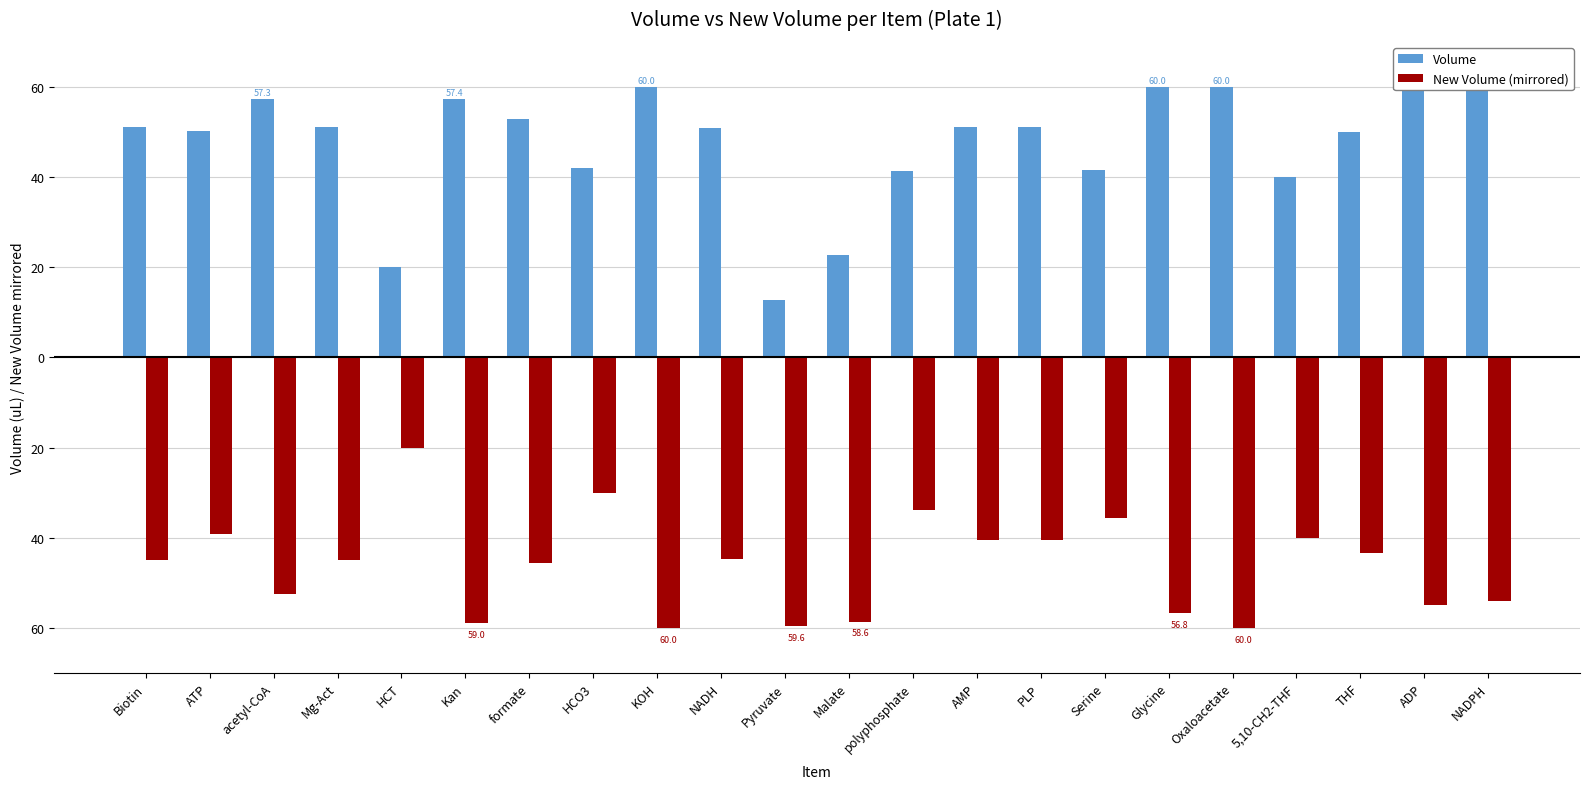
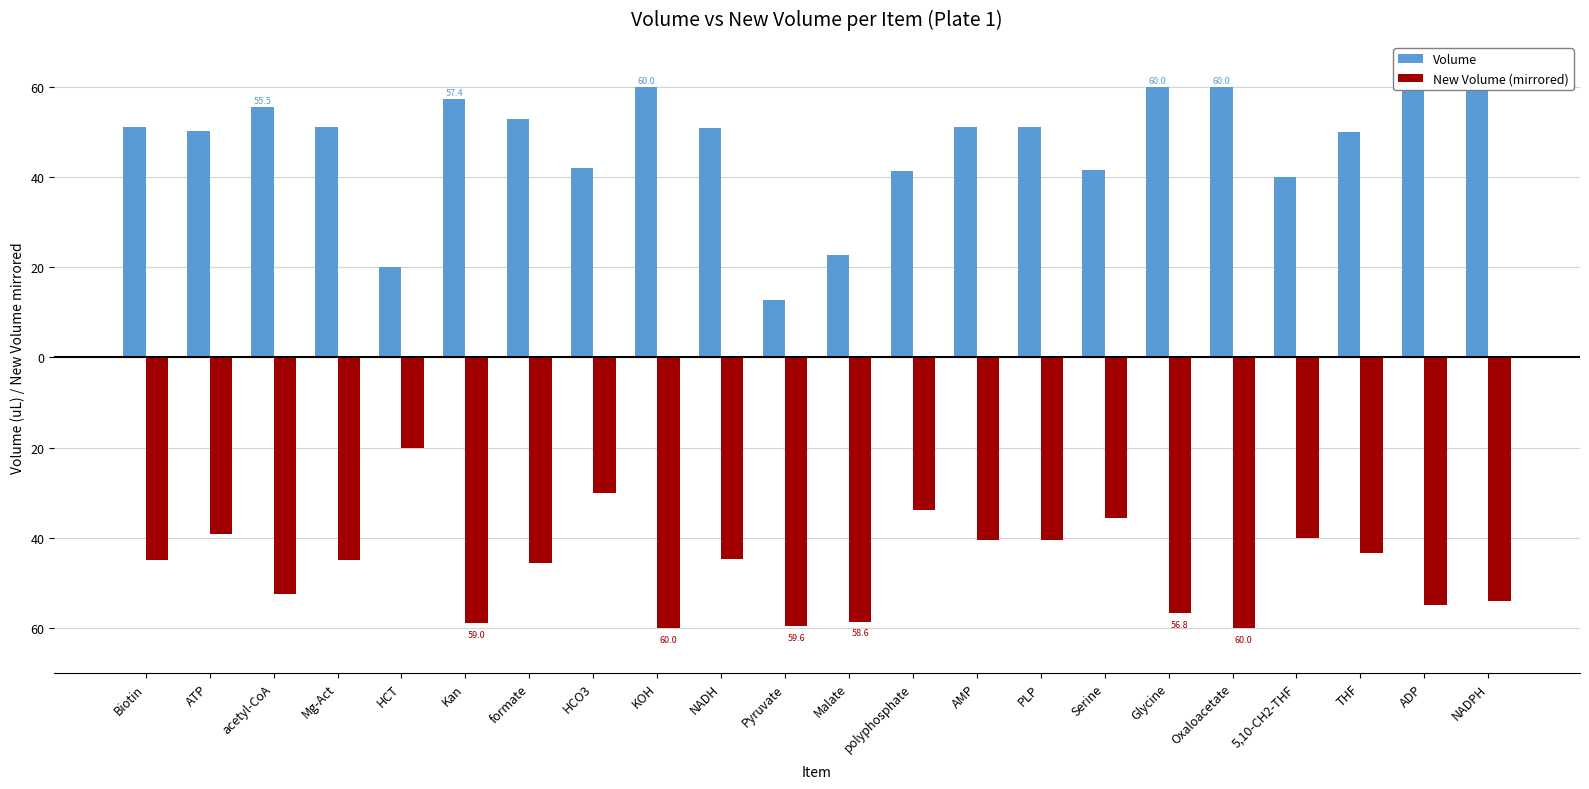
Volume, acetyl-CoA: 57.3 -> 55.5
